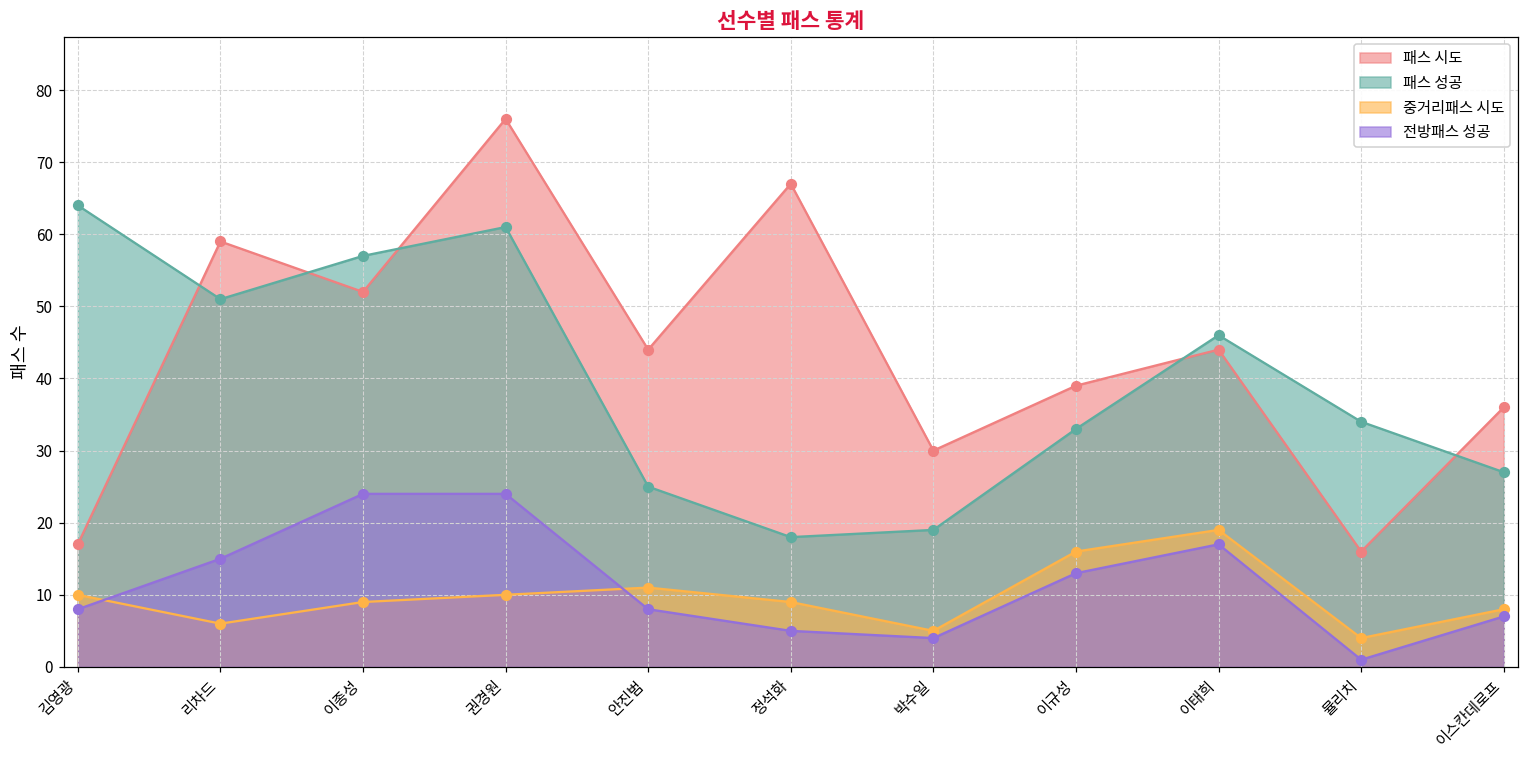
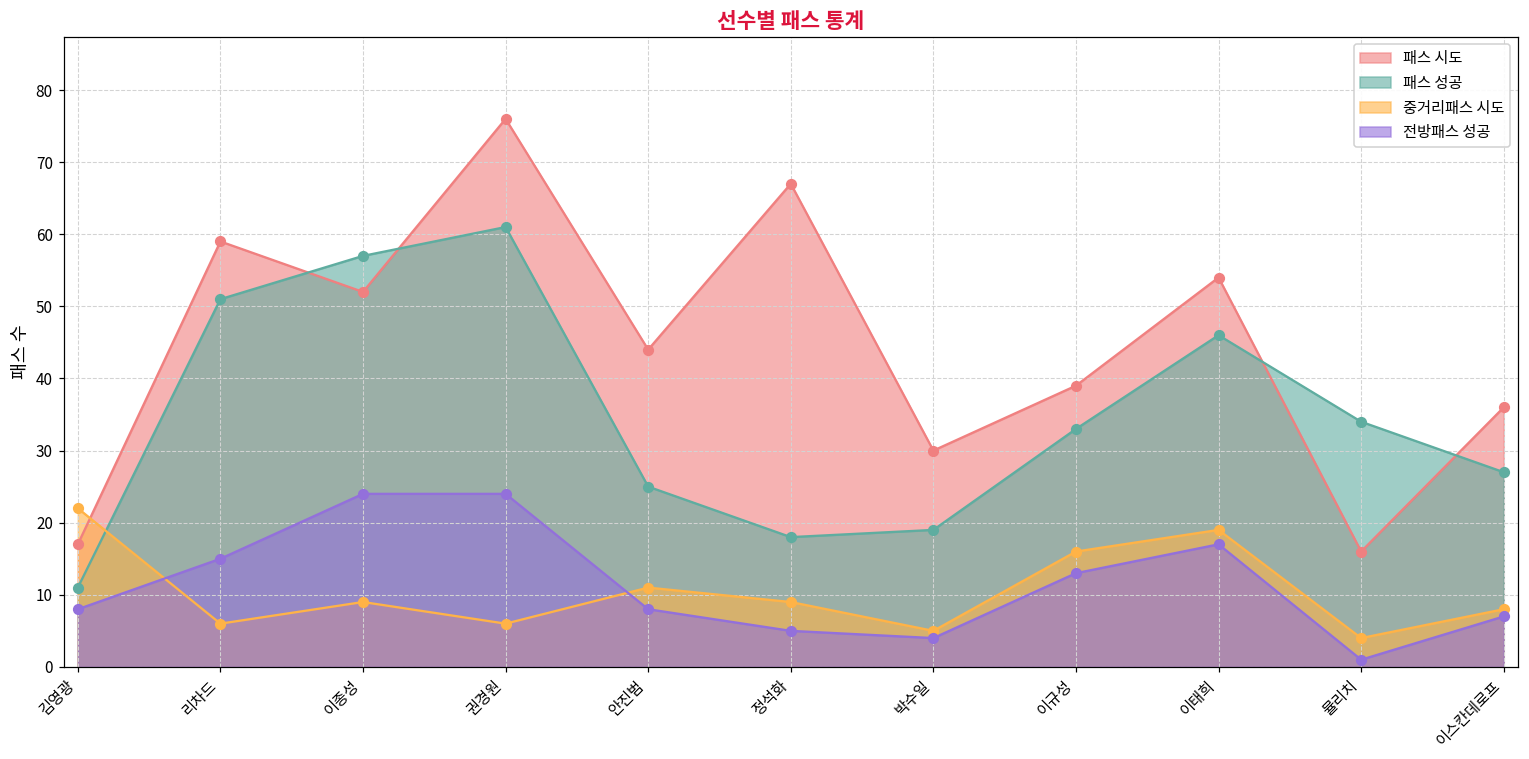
패스 성공, 김영광: 64 -> 11
중거리패스 시도, 김영광: 10 -> 22
중거리패스 시도, 권경원: 10 -> 6
패스 시도, 이태희: 44 -> 54
